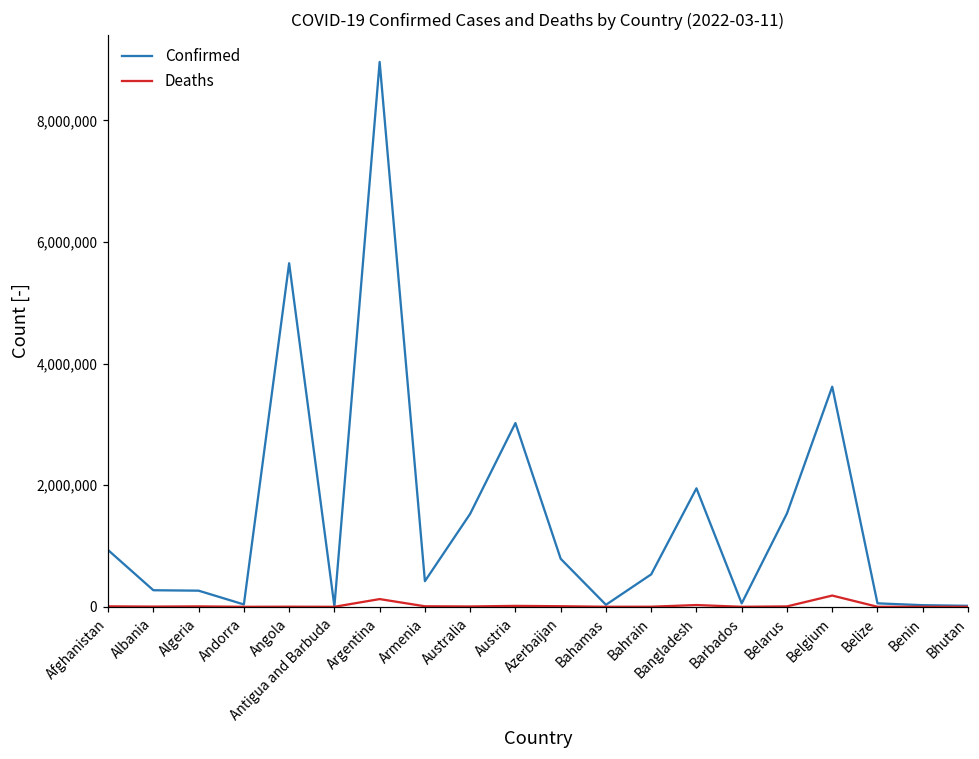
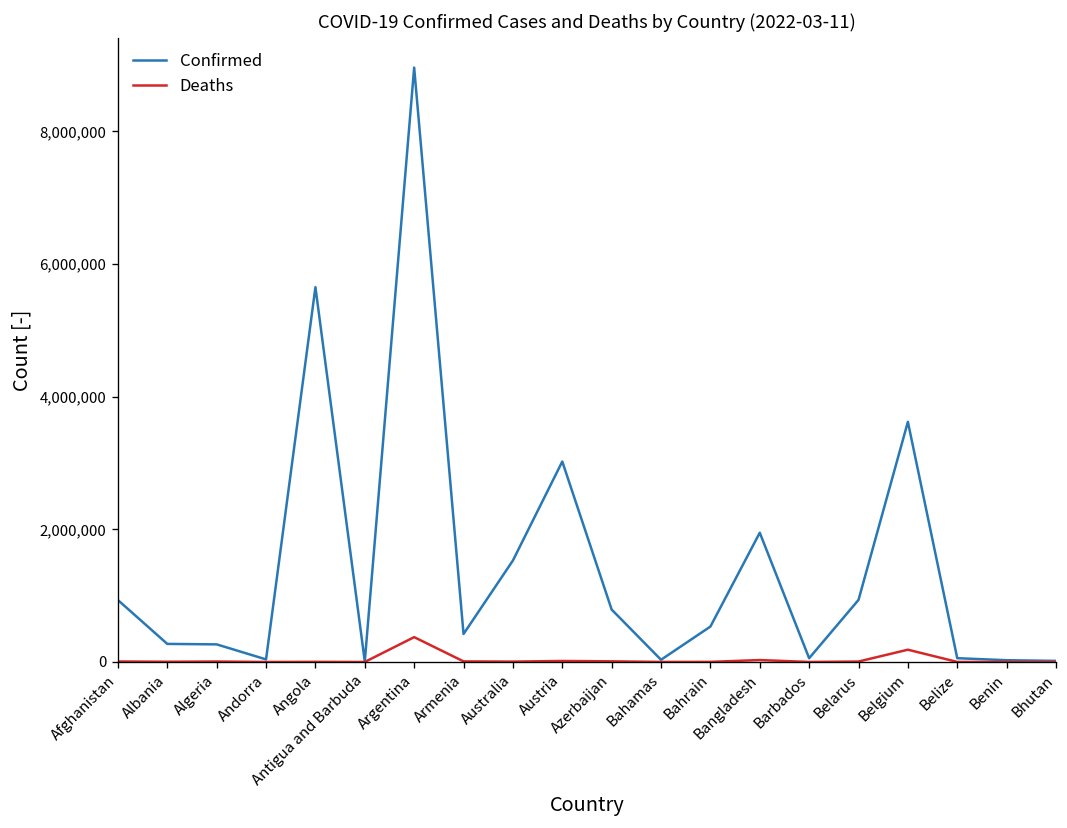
Deaths, Argentina: 100,000 -> 400,000
Confirmed, Belarus: 1,500,000 -> 900,000
